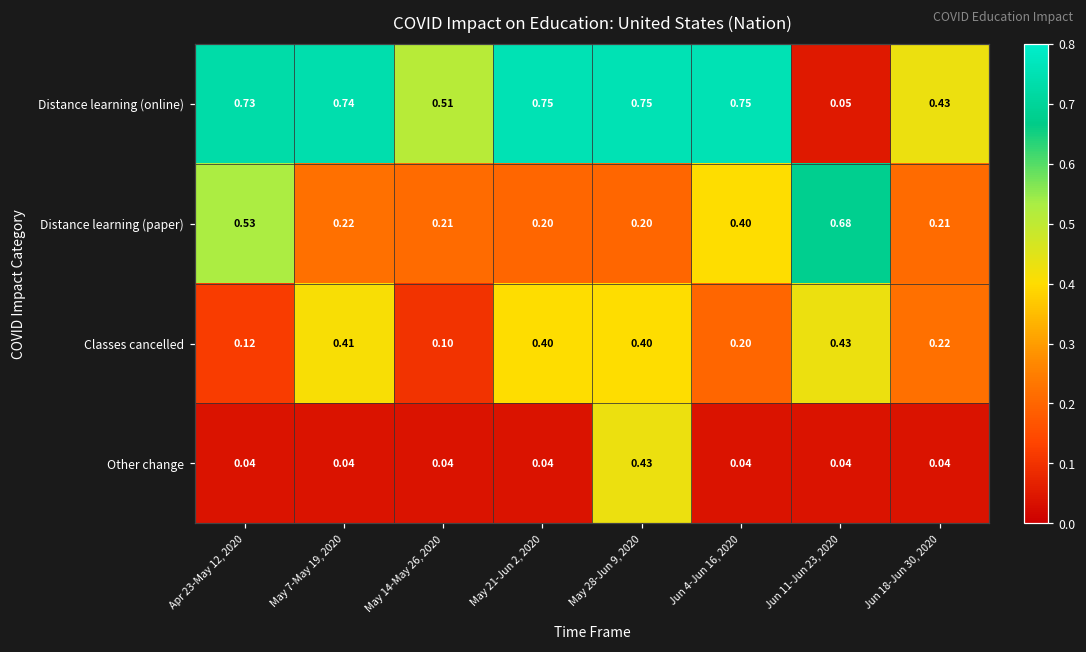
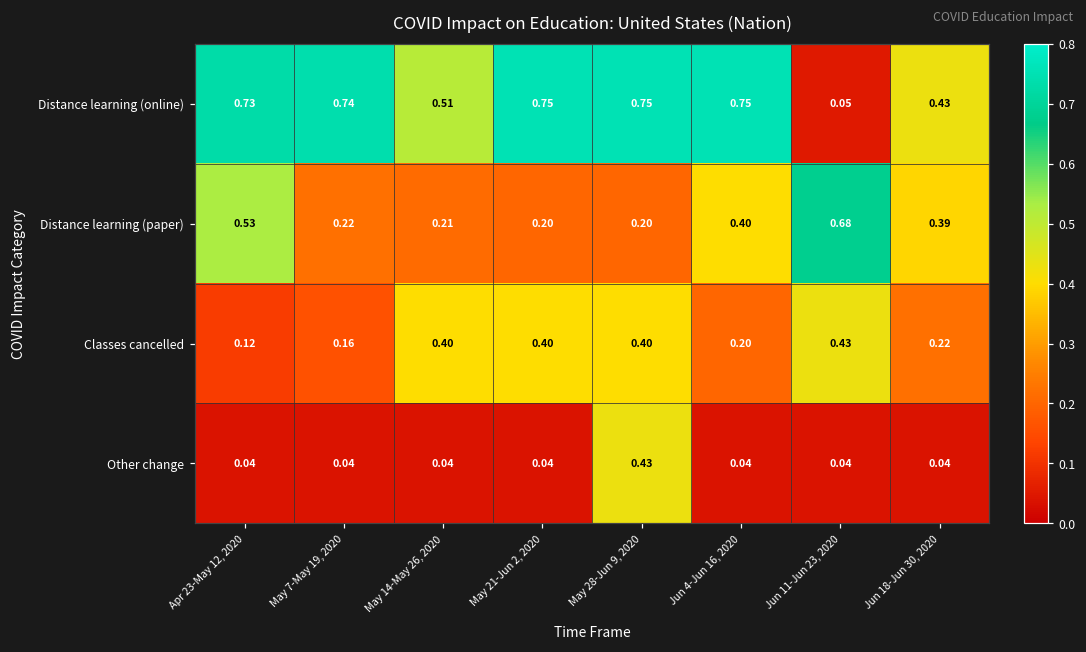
Distance learning (paper), Jun 18-Jun 30, 2020: 0.21 -> 0.39
Classes cancelled, May 7-May 19, 2020: 0.41 -> 0.16
Classes cancelled, May 14-May 26, 2020: 0.10 -> 0.40
